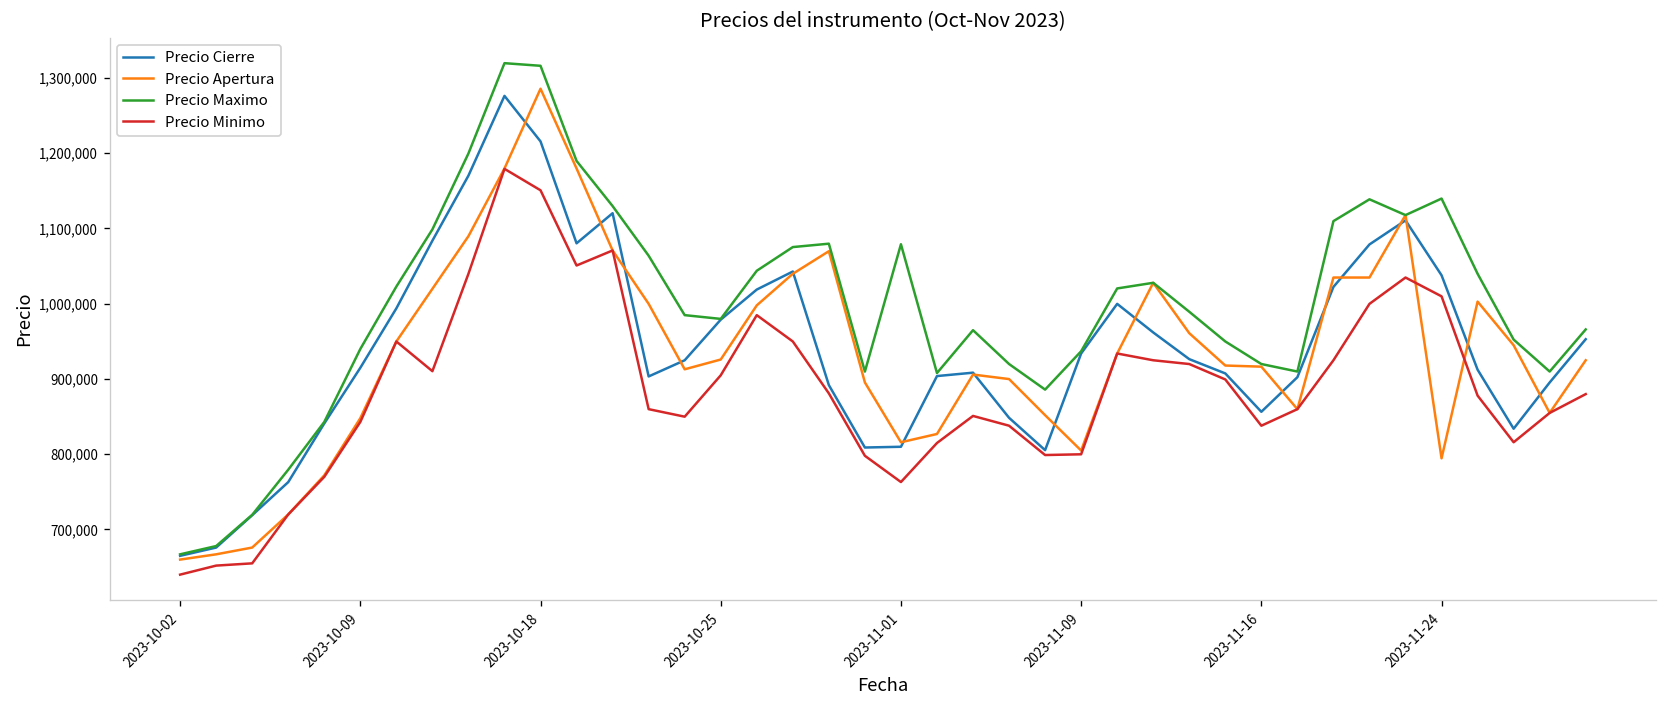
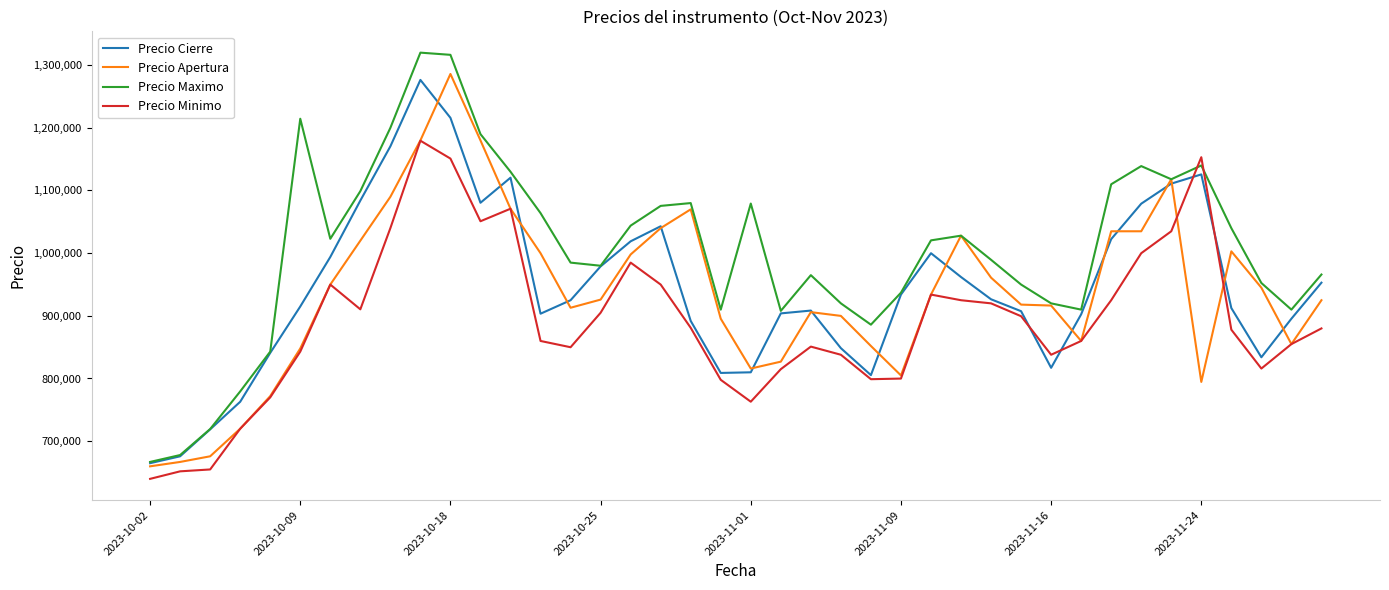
Precio Maximo, 2023-10-09: 940,000 -> 1,210,000
Precio Cierre, 2023-11-16: 860,000 -> 820,000
Precio Cierre, 2023-11-24: 1,040,000 -> 1,130,000
Precio Minimo, 2023-11-24: 1,010,000 -> 1,150,000
